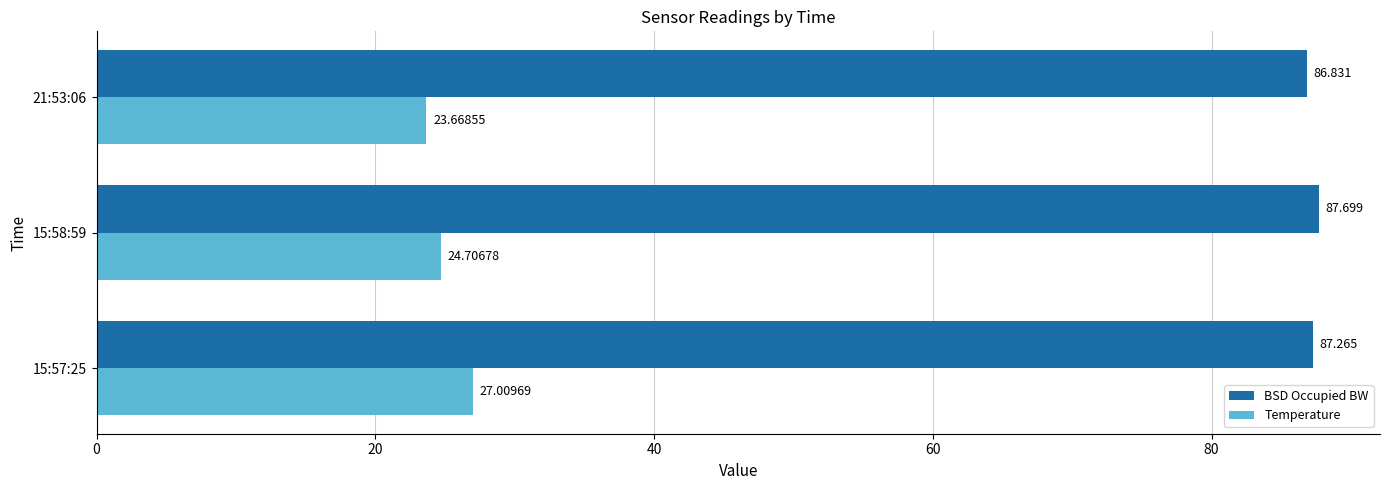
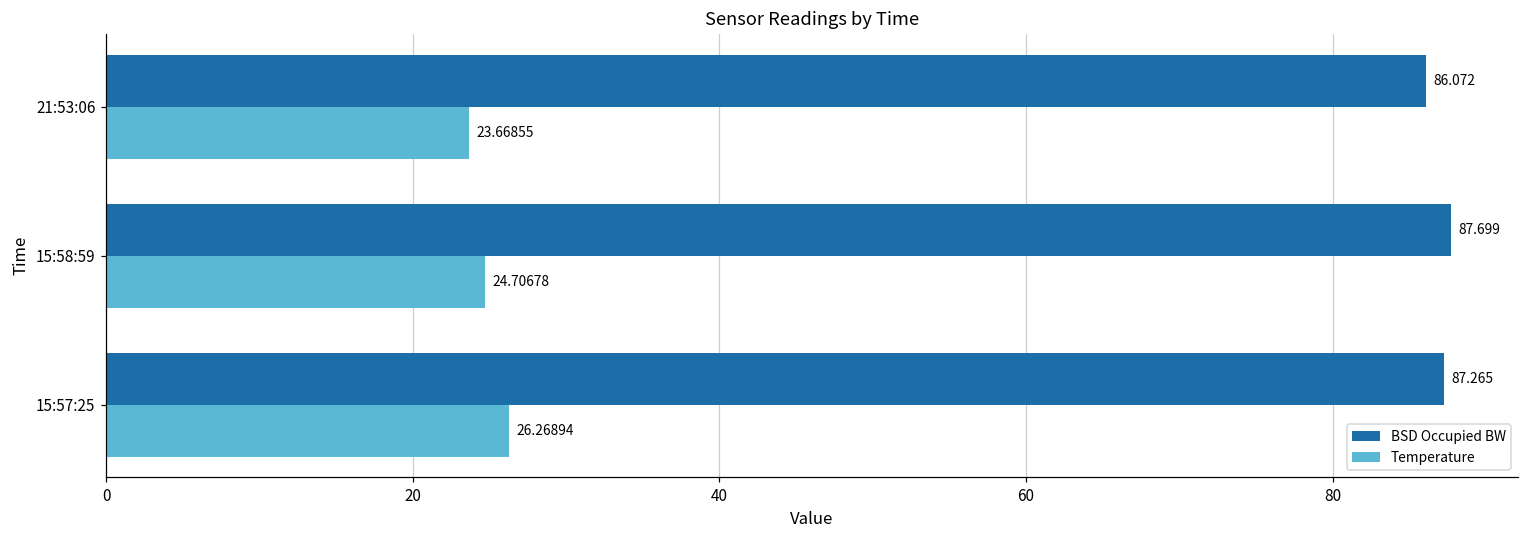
BSD Occupied BW, 21:53:06: 86.831 -> 86.072
Temperature, 15:57:25: 27.00969 -> 26.26894
